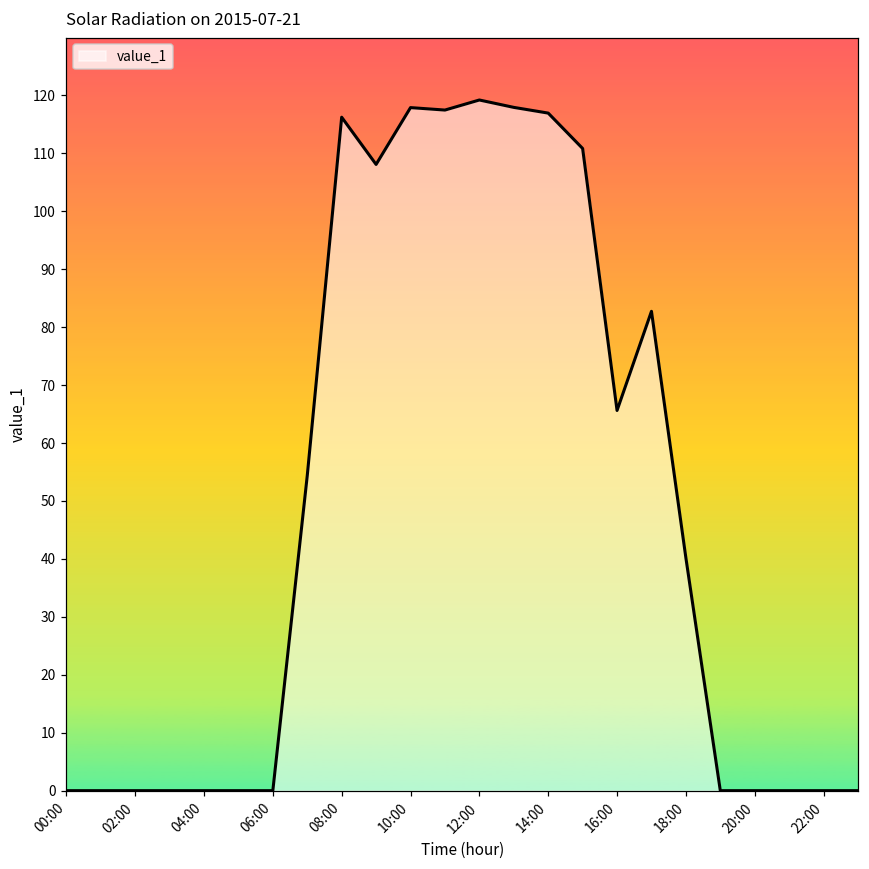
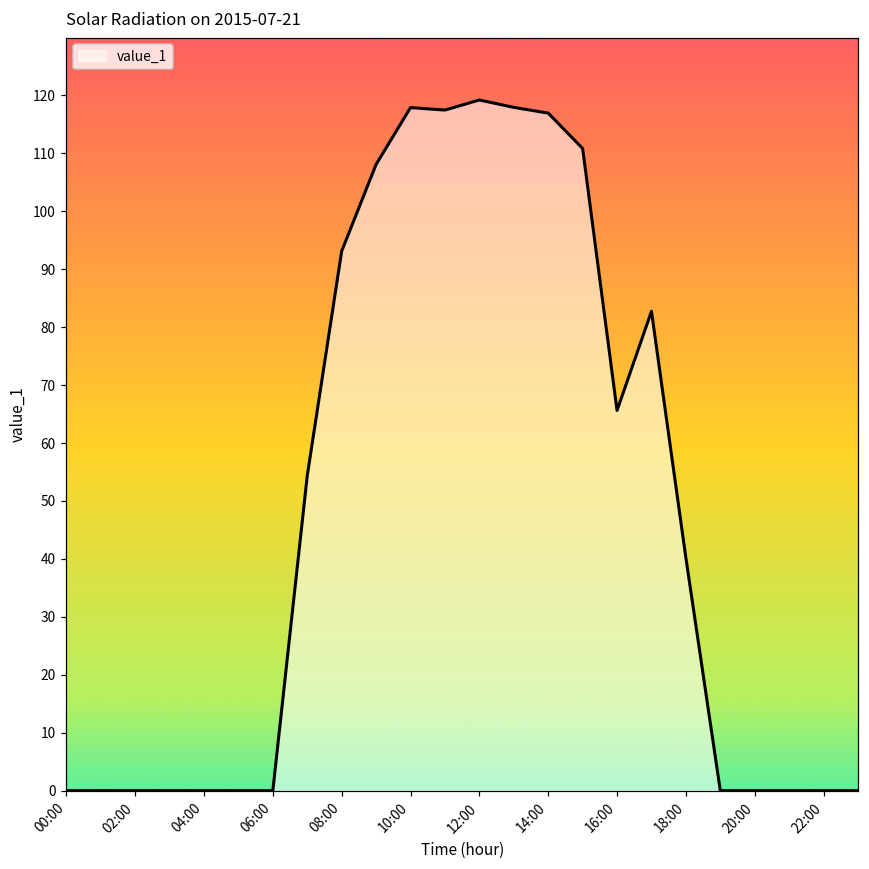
08:00: 116 -> 93
